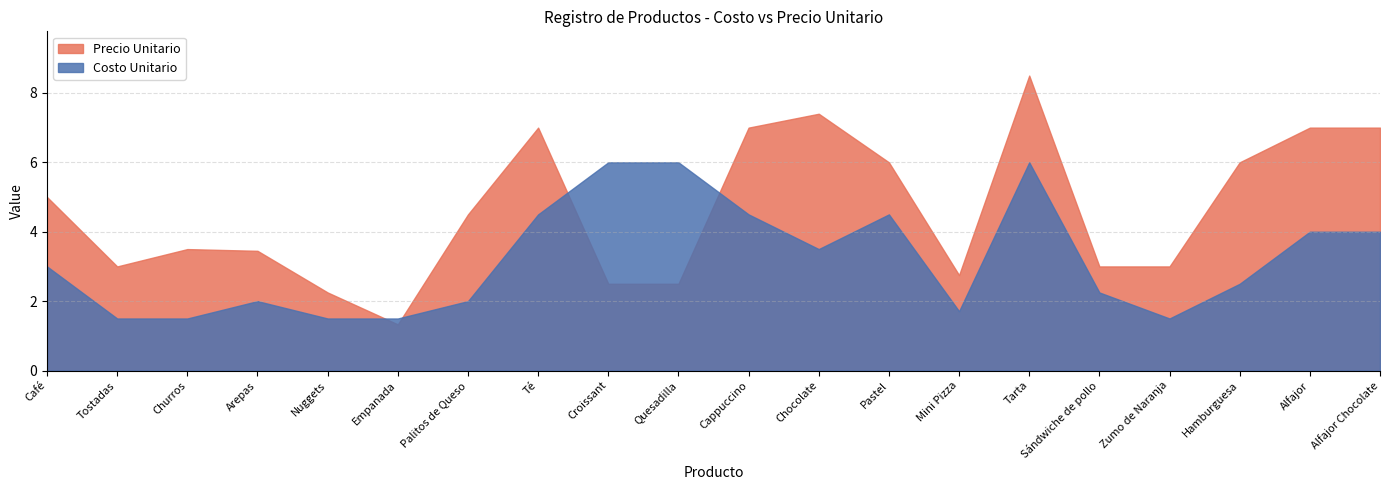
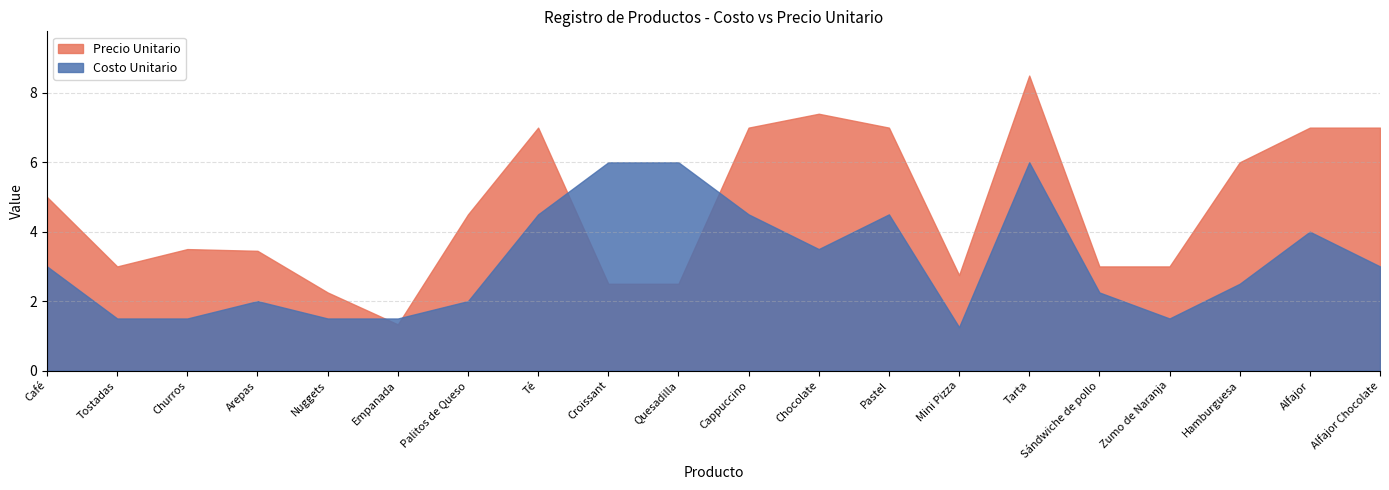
Precio Unitario, Pastel: 6 -> 7
Costo Unitario, Mini Pizza: 1.7 -> 1.3
Costo Unitario, Alfajor Chocolate: 4 -> 3
